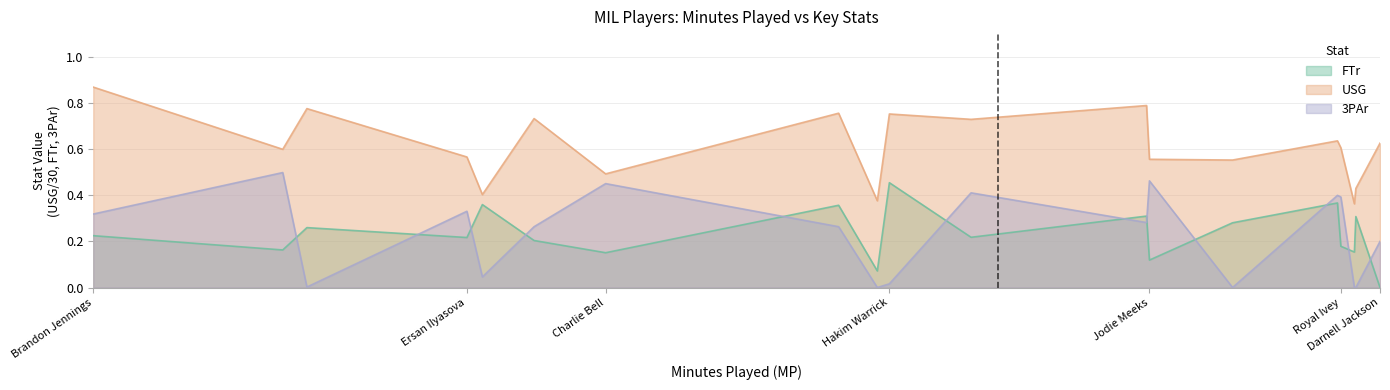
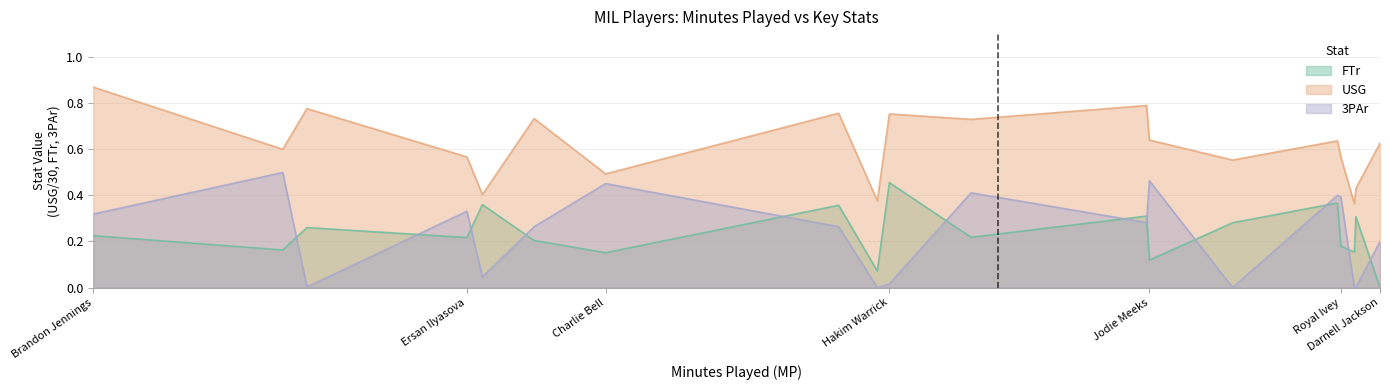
USG, Jodie Meeks: 0.56 -> 0.64
USG, Royal Ivey: 0.61 -> 0.57
